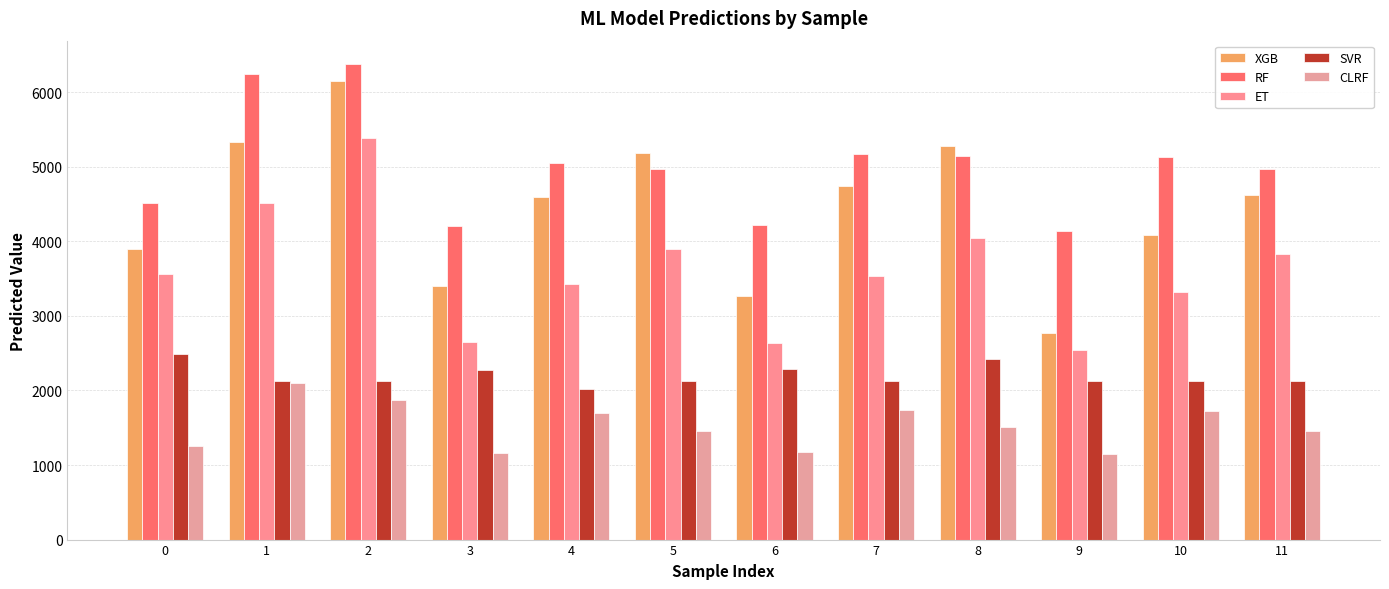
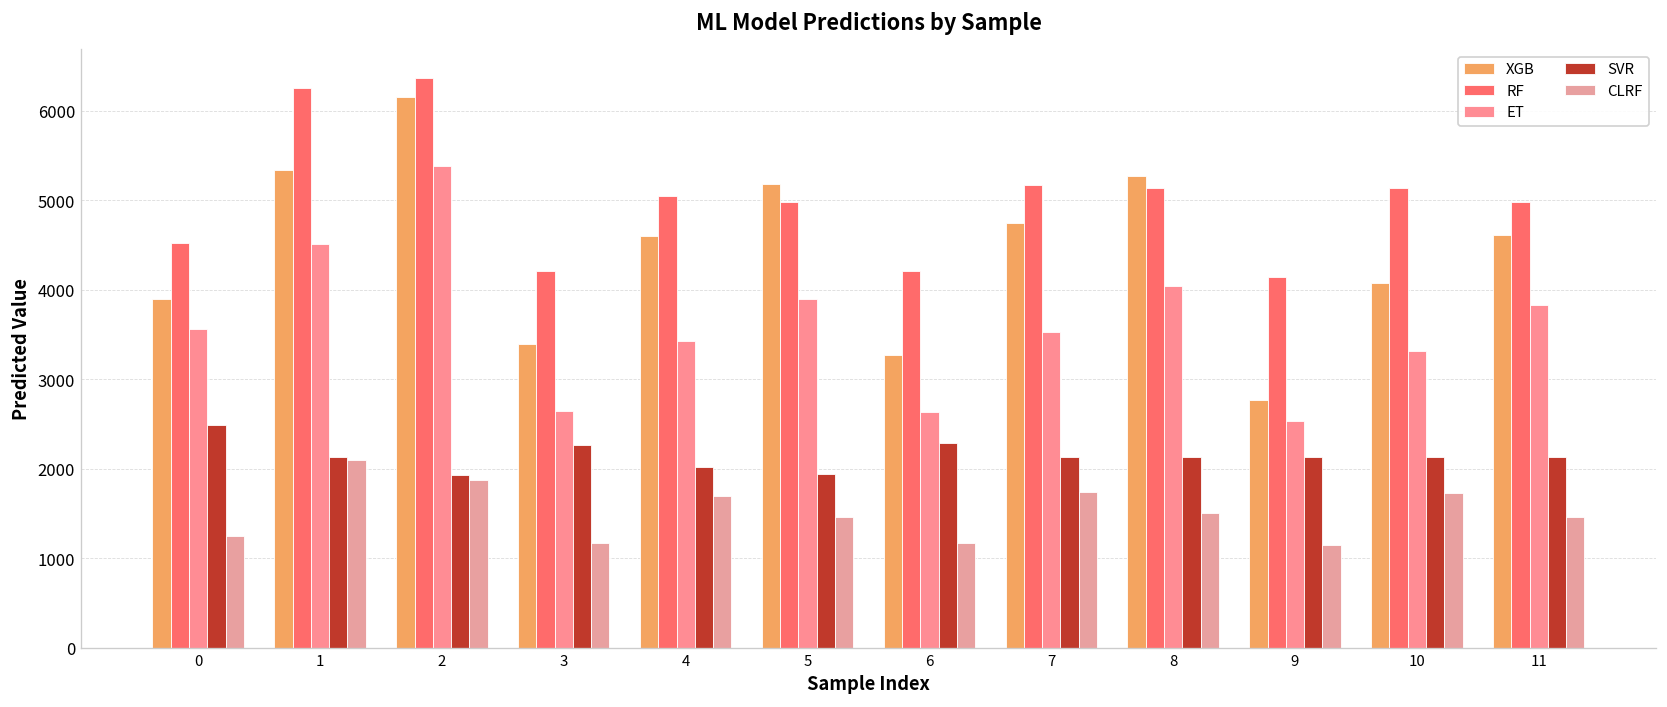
SVR, 2: 2100 -> 1900
SVR, 5: 2100 -> 1900
SVR, 8: 2400 -> 2100
